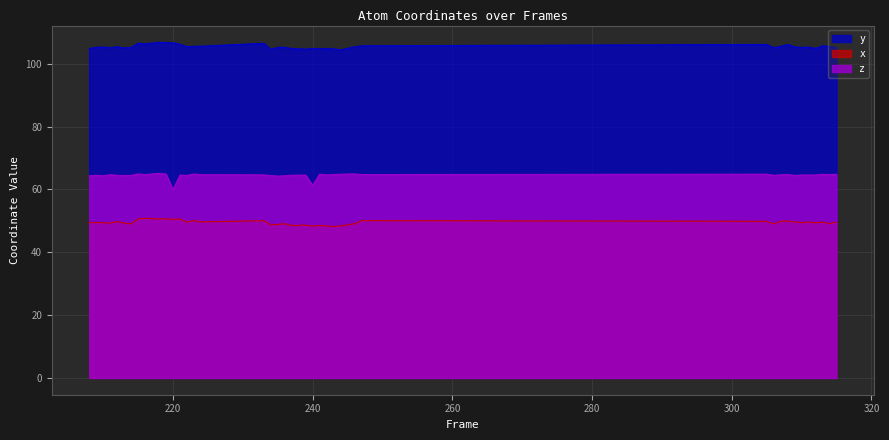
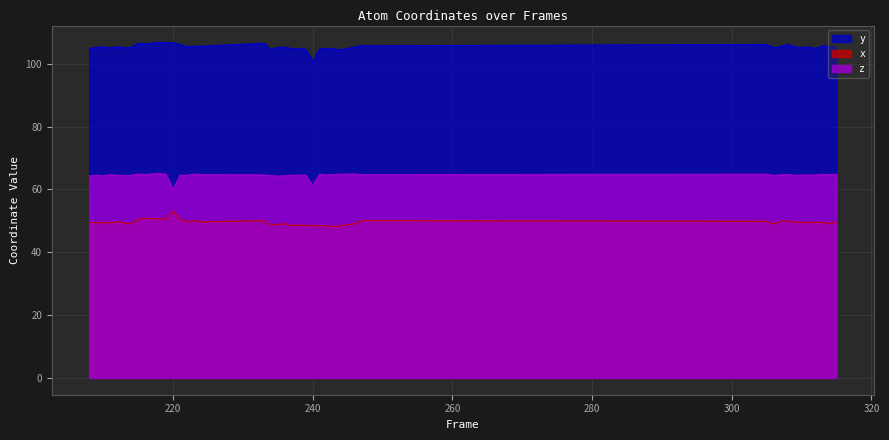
x, 220: 50 -> 53
y, 240: 105 -> 101
